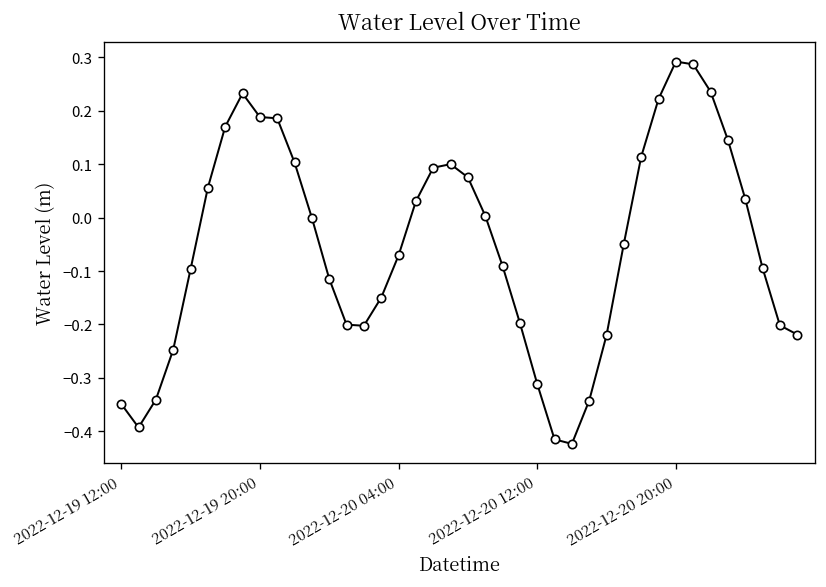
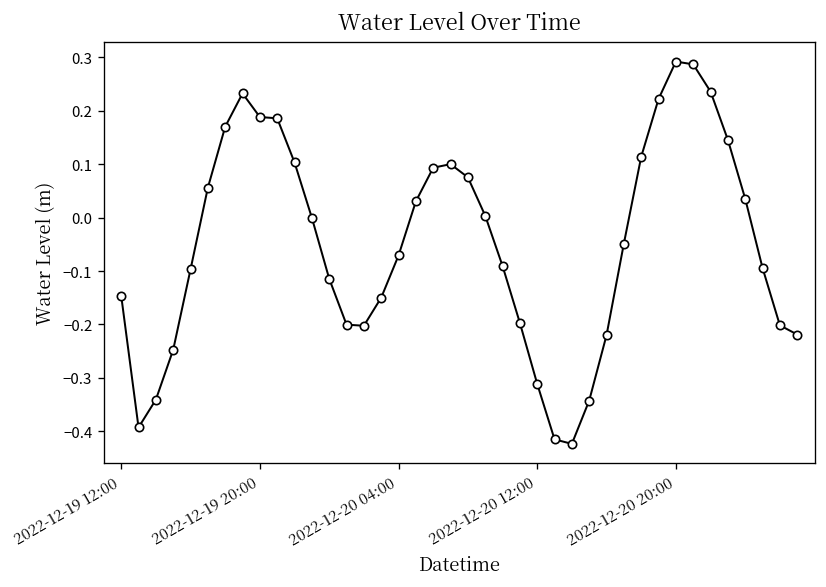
2022-12-19 12:00: -0.35 -> -0.15
